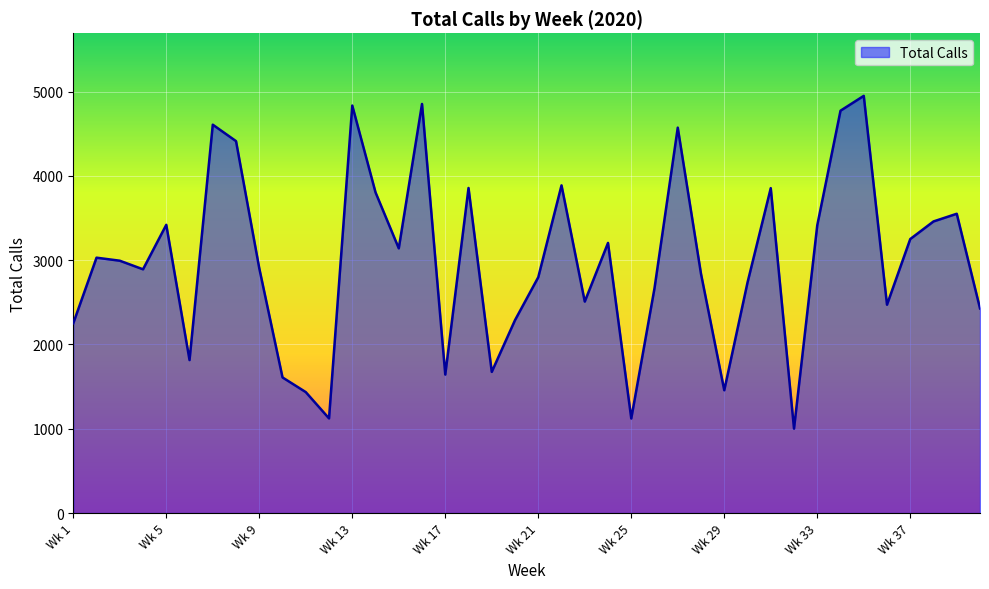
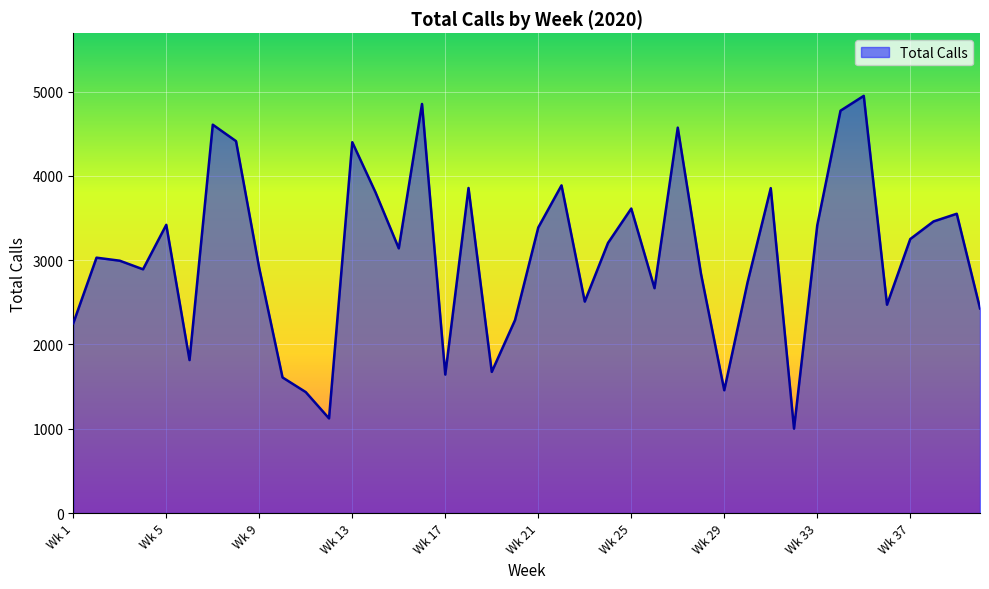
Wk 13: 4800 -> 4400
Wk 21: 2800 -> 3400
Wk 25: 1100 -> 3600
